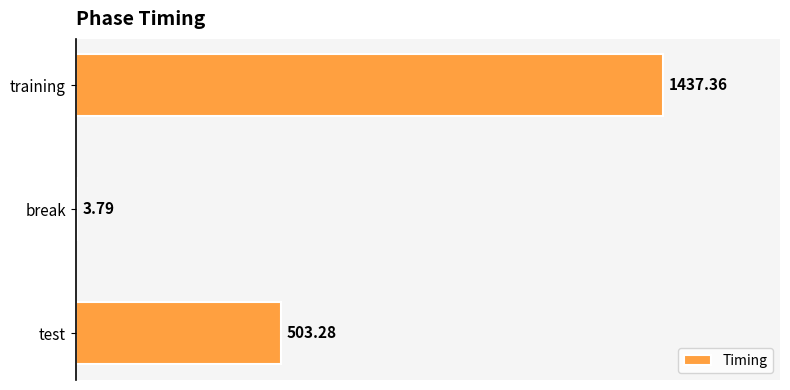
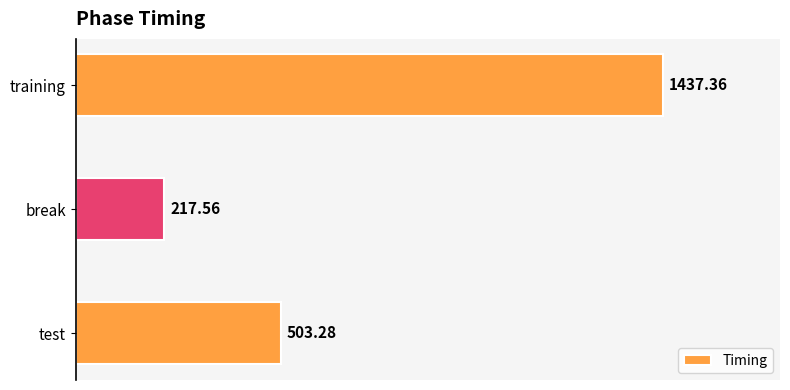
break: 3.79 -> 217.56
